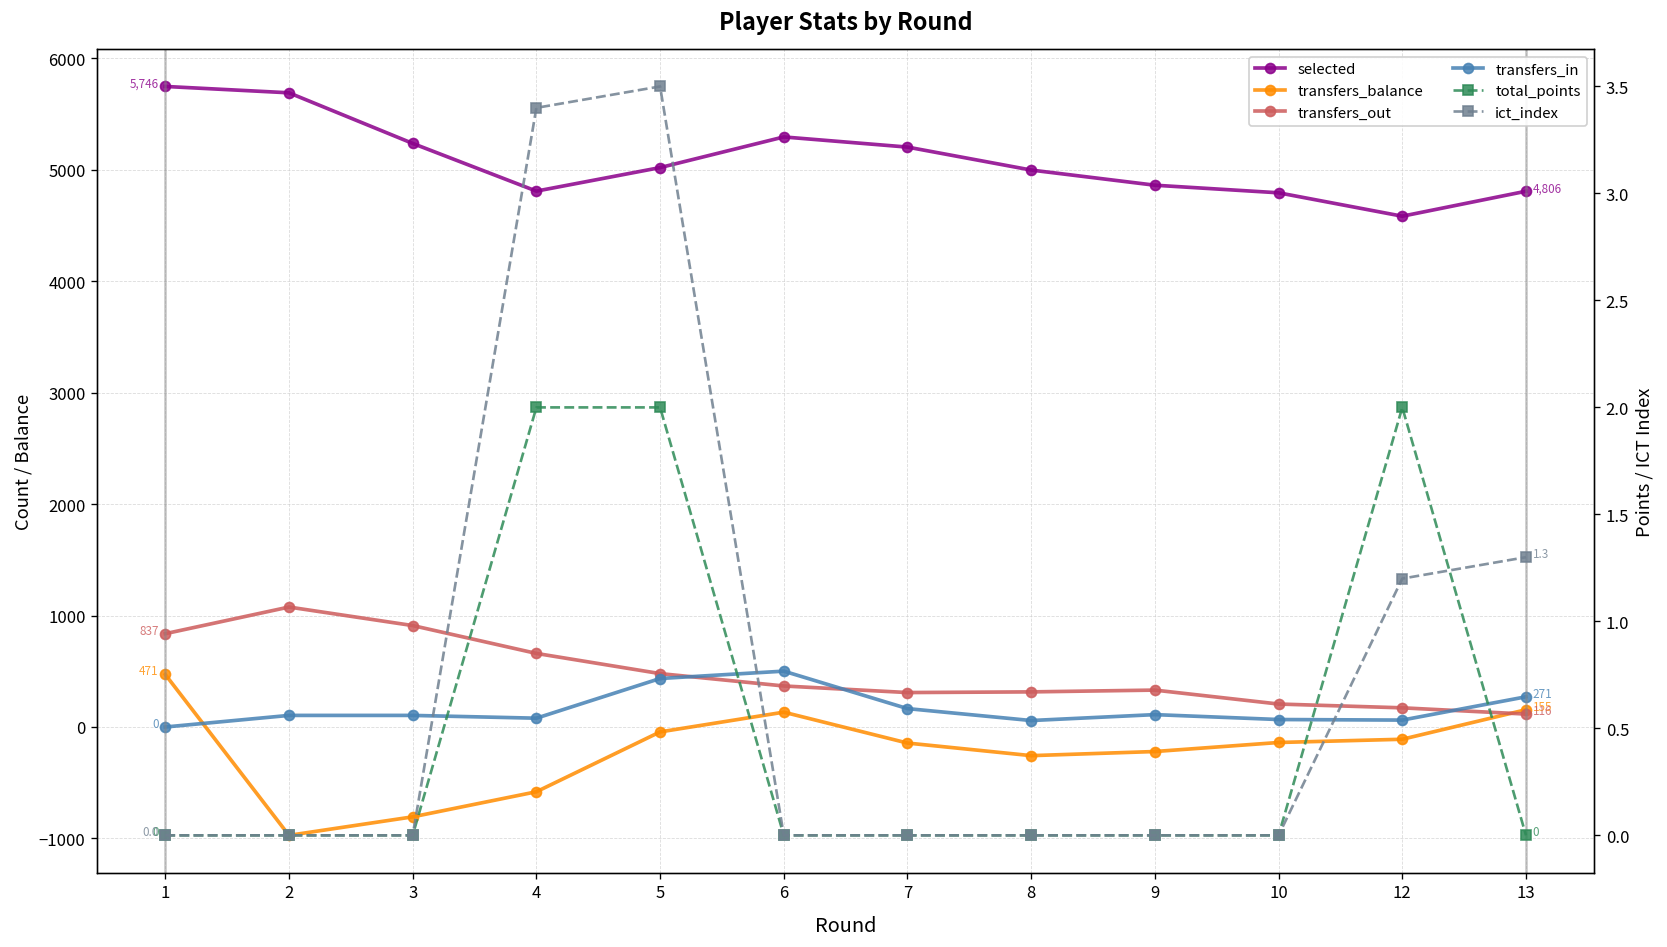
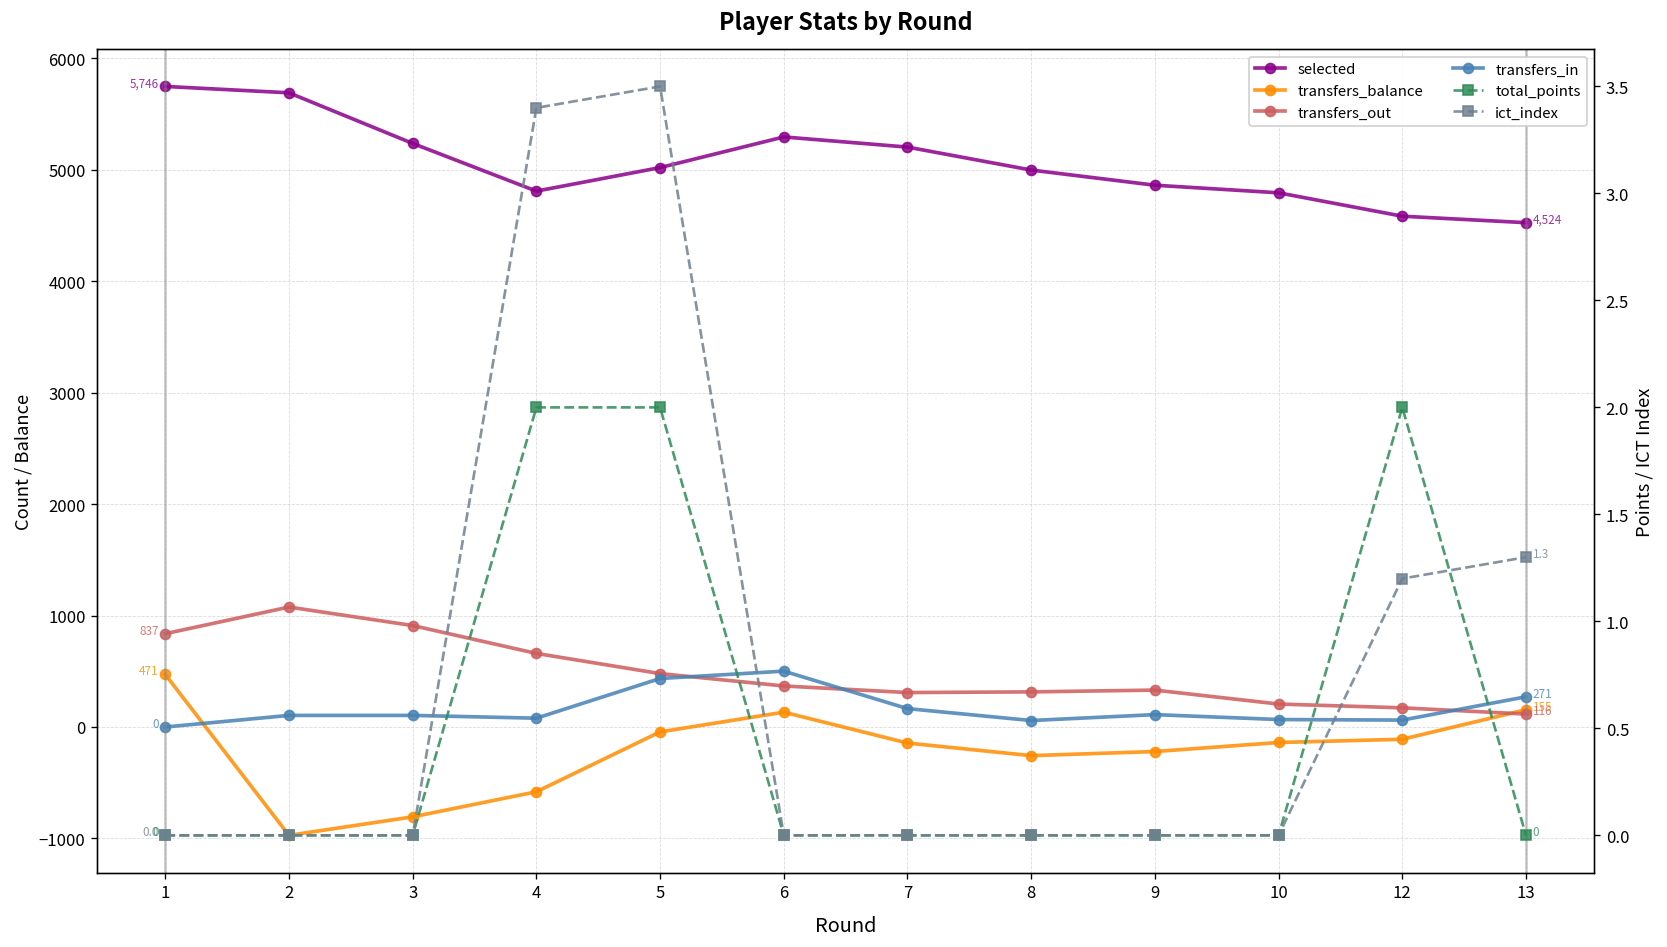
selected, 13: 4,806 -> 4,524
